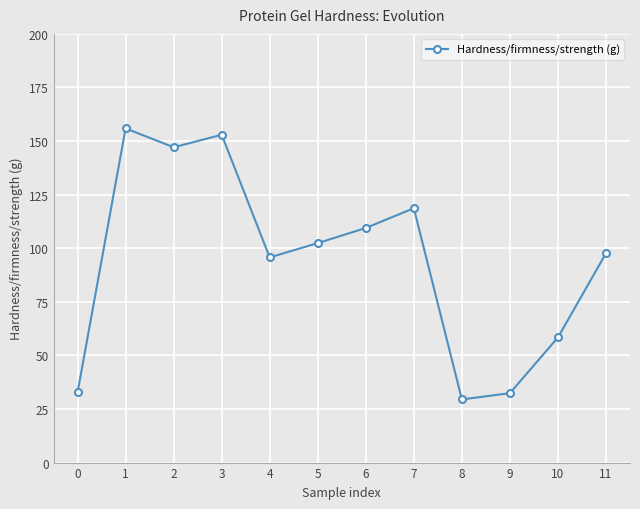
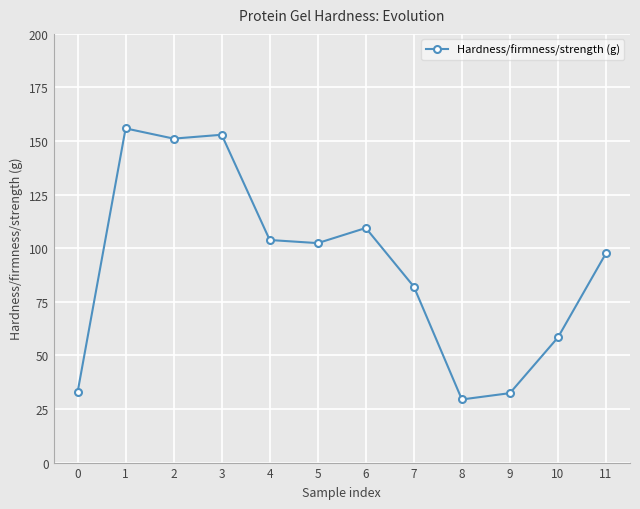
2: 147 -> 151
4: 96 -> 104
7: 119 -> 82
